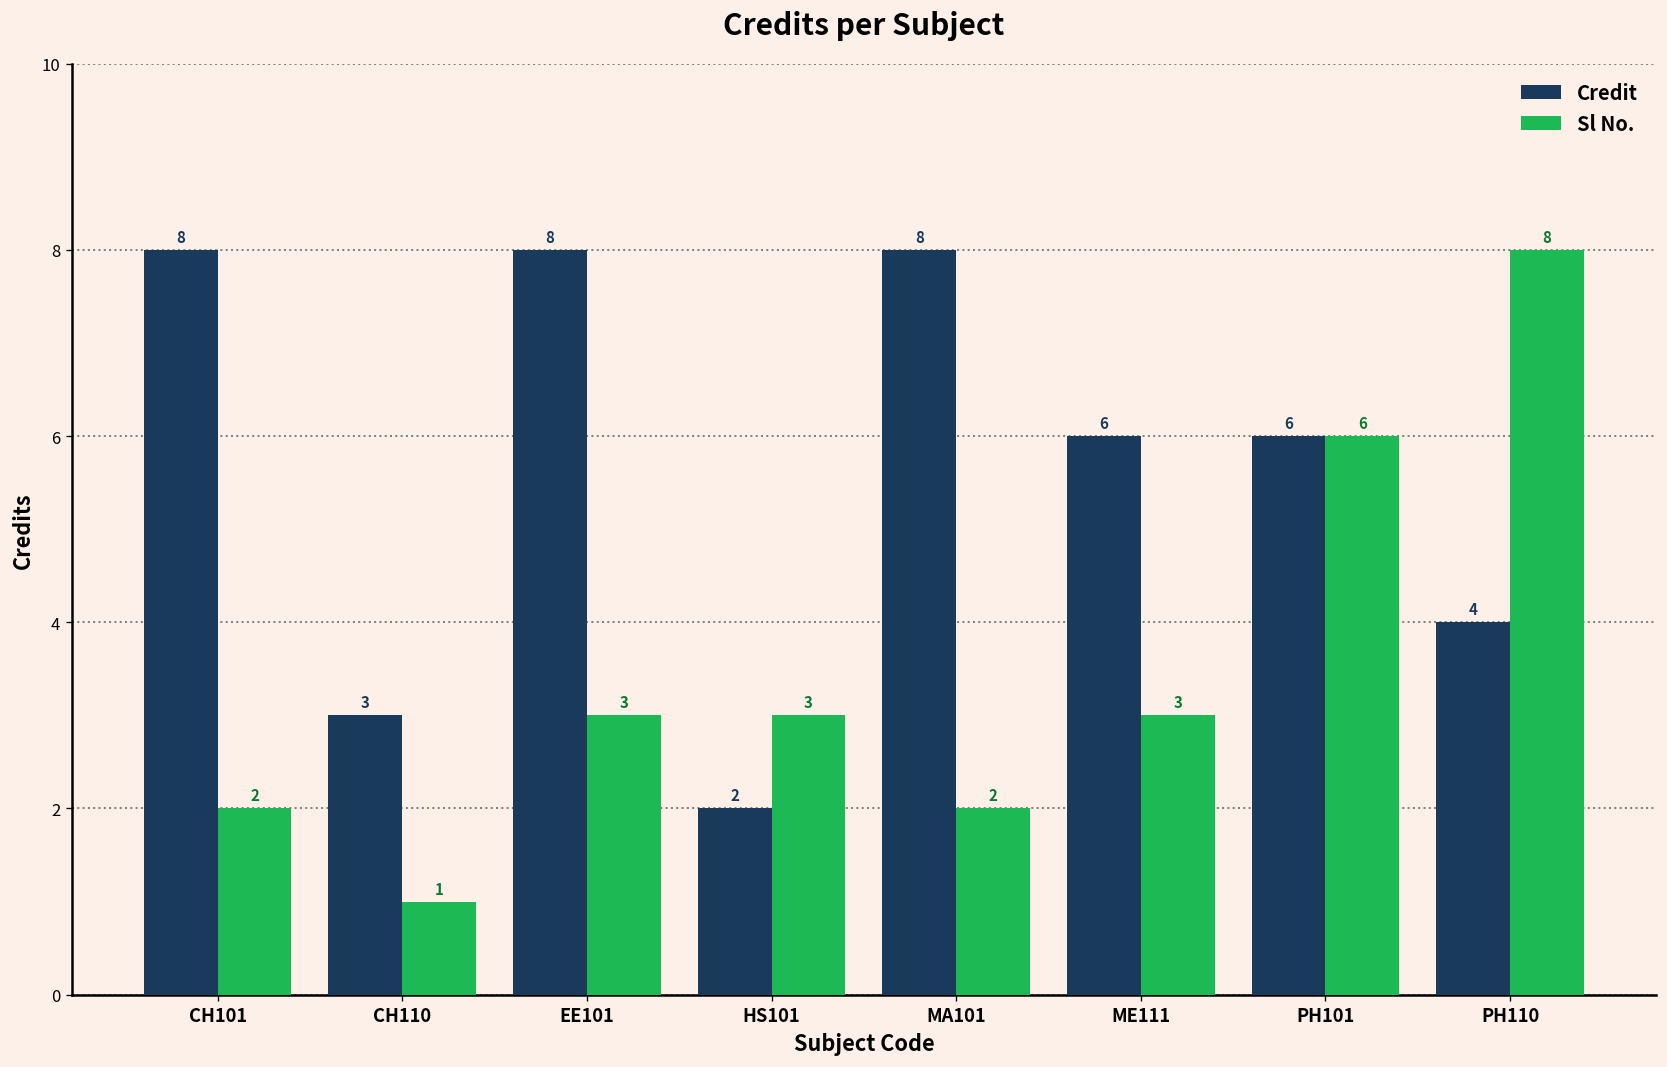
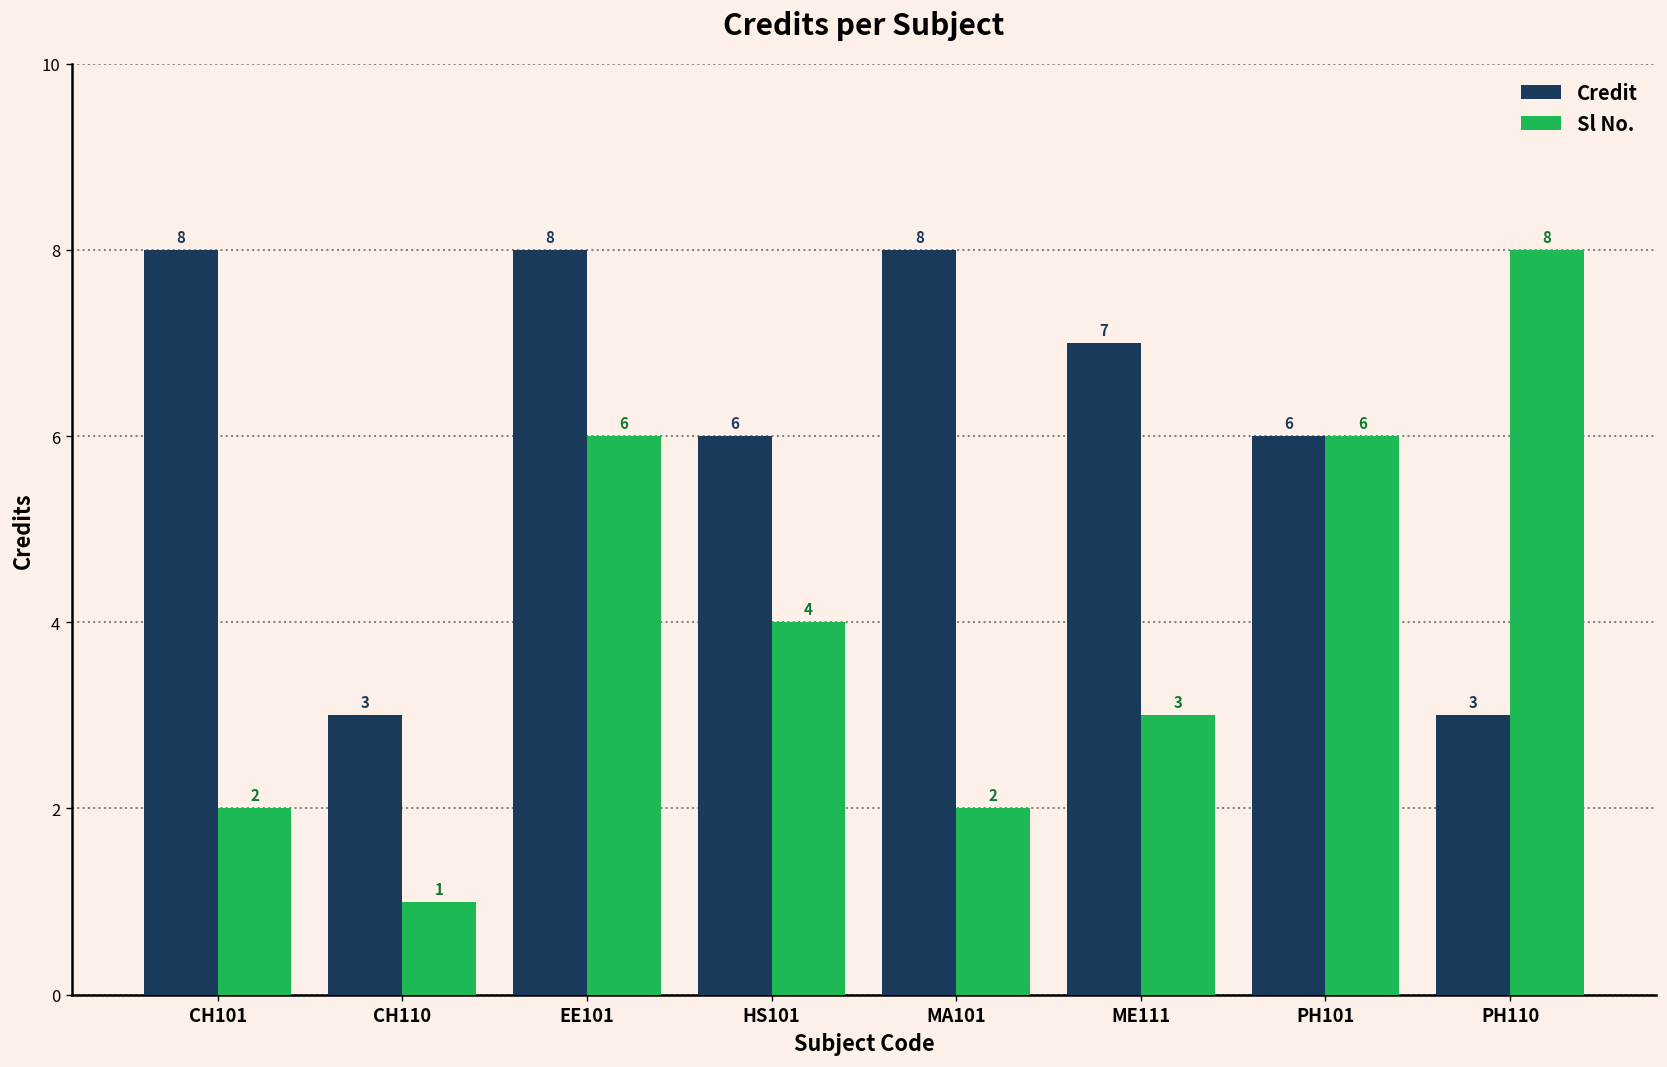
Sl No., EE101: 3 -> 6
Credit, HS101: 2 -> 6
Sl No., HS101: 3 -> 4
Credit, ME111: 6 -> 7
Credit, PH110: 4 -> 3
